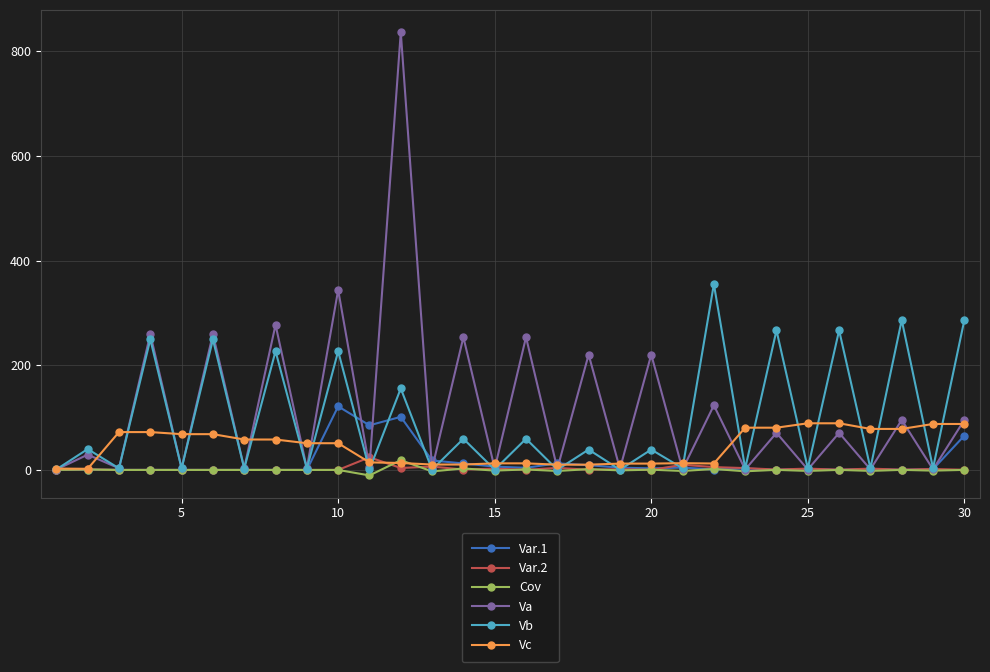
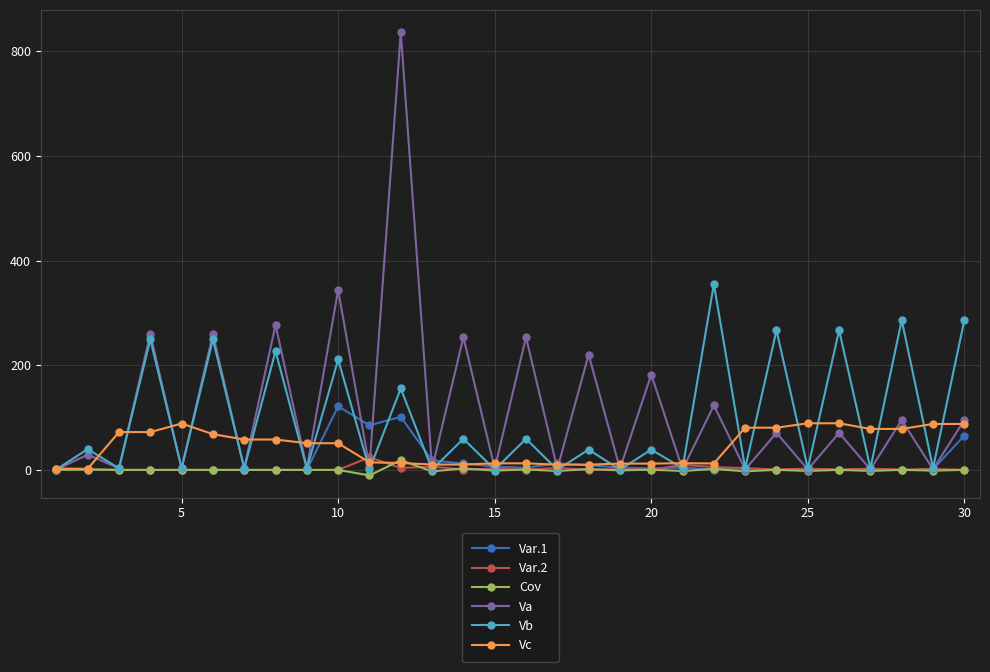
Vc, 5: 70 -> 90
Vb, 10: 230 -> 210
Va, 20: 220 -> 180
